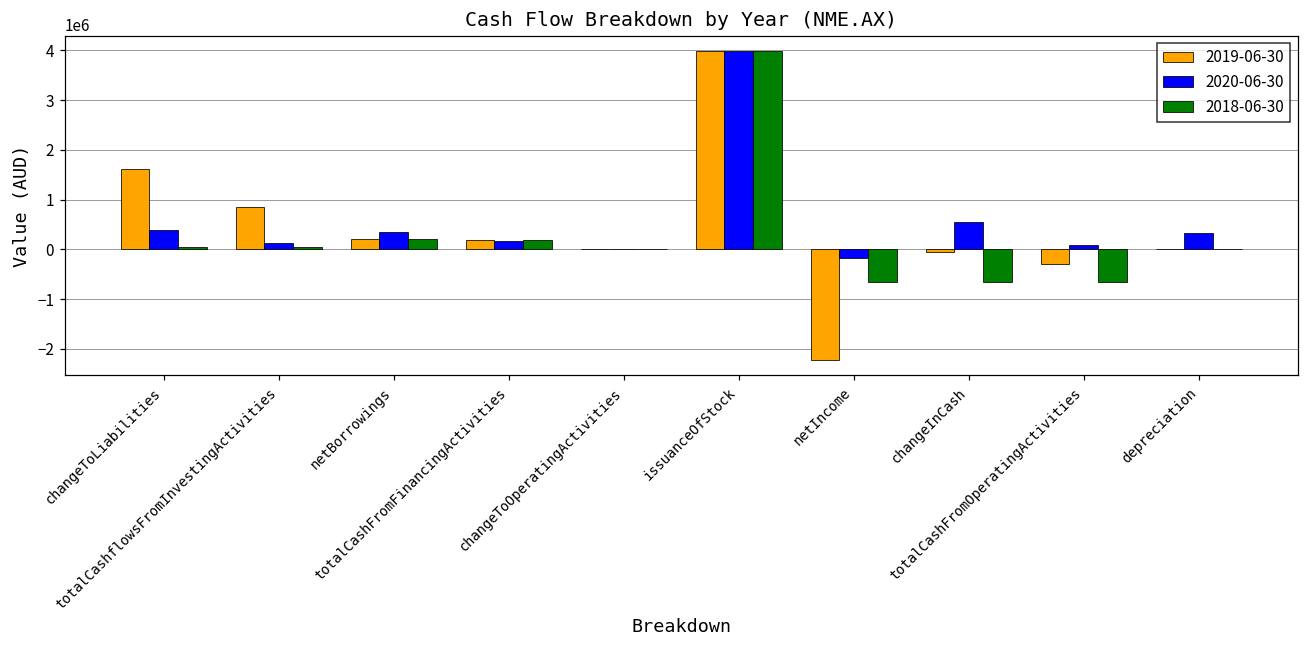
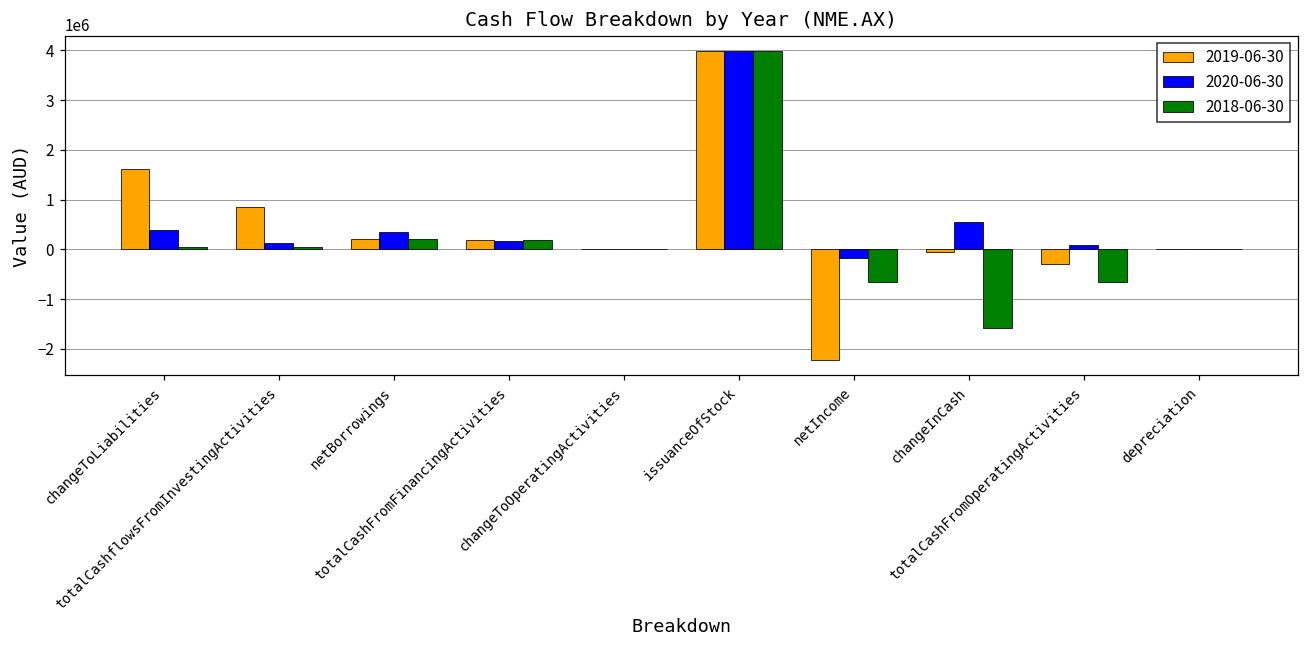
2018-06-30, changeInCash: -700000 -> -1600000
2020-06-30, depreciation: 300000 -> 0
